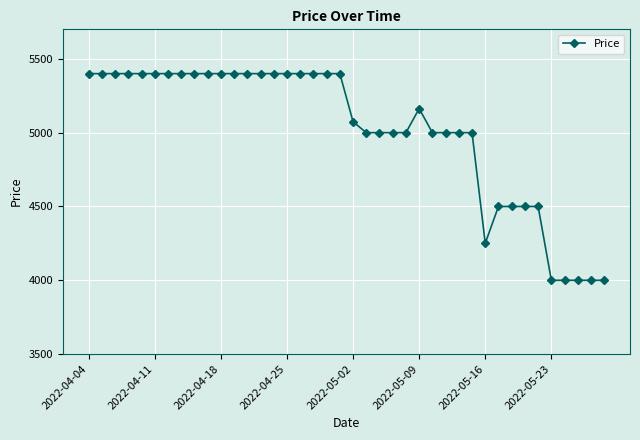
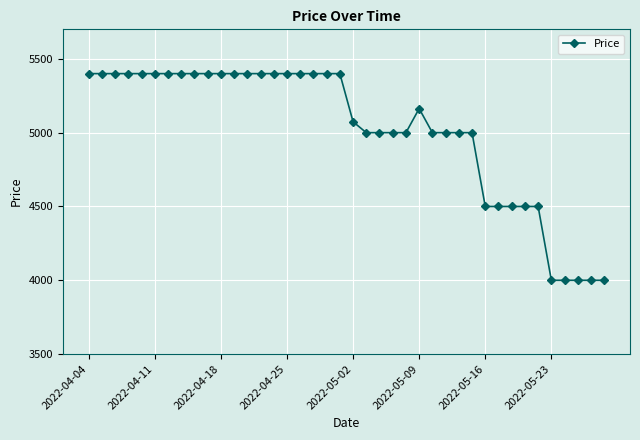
2022-05-16: 4250 -> 4500
